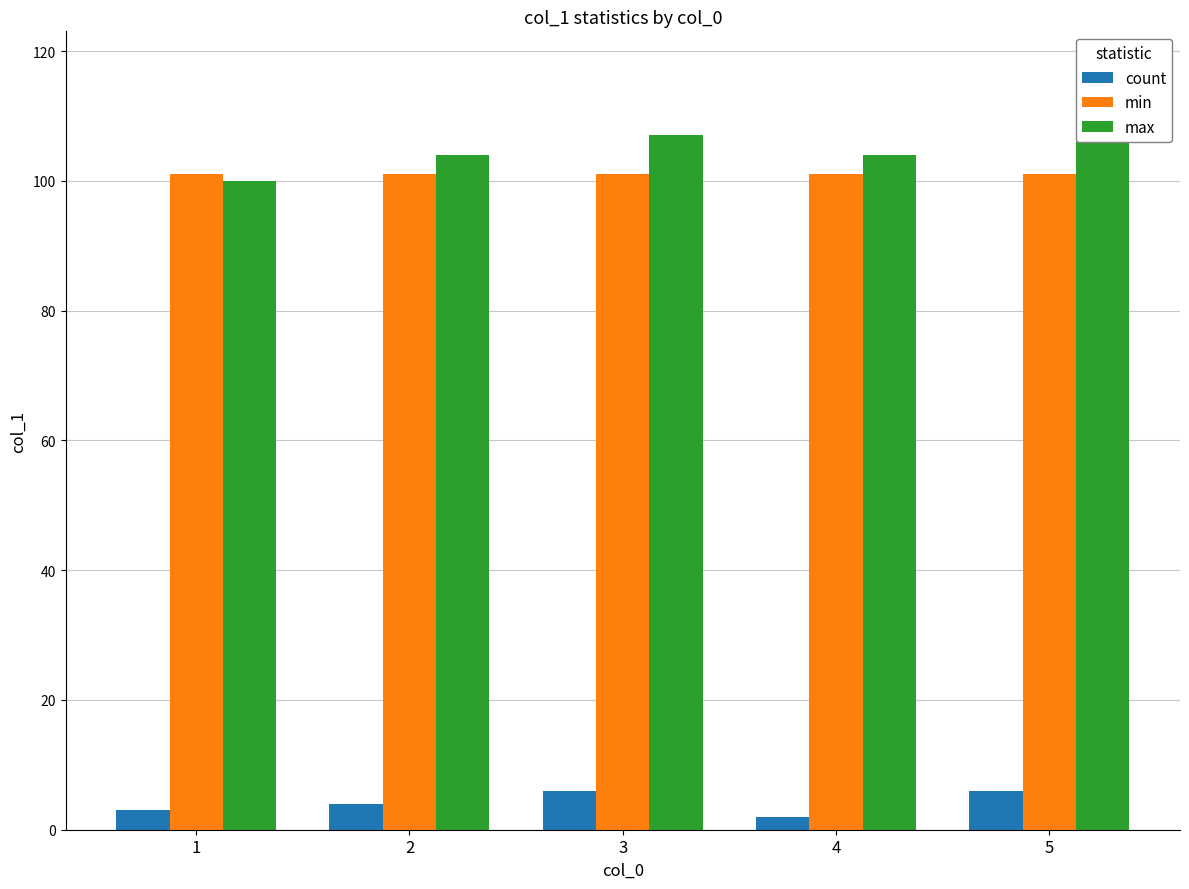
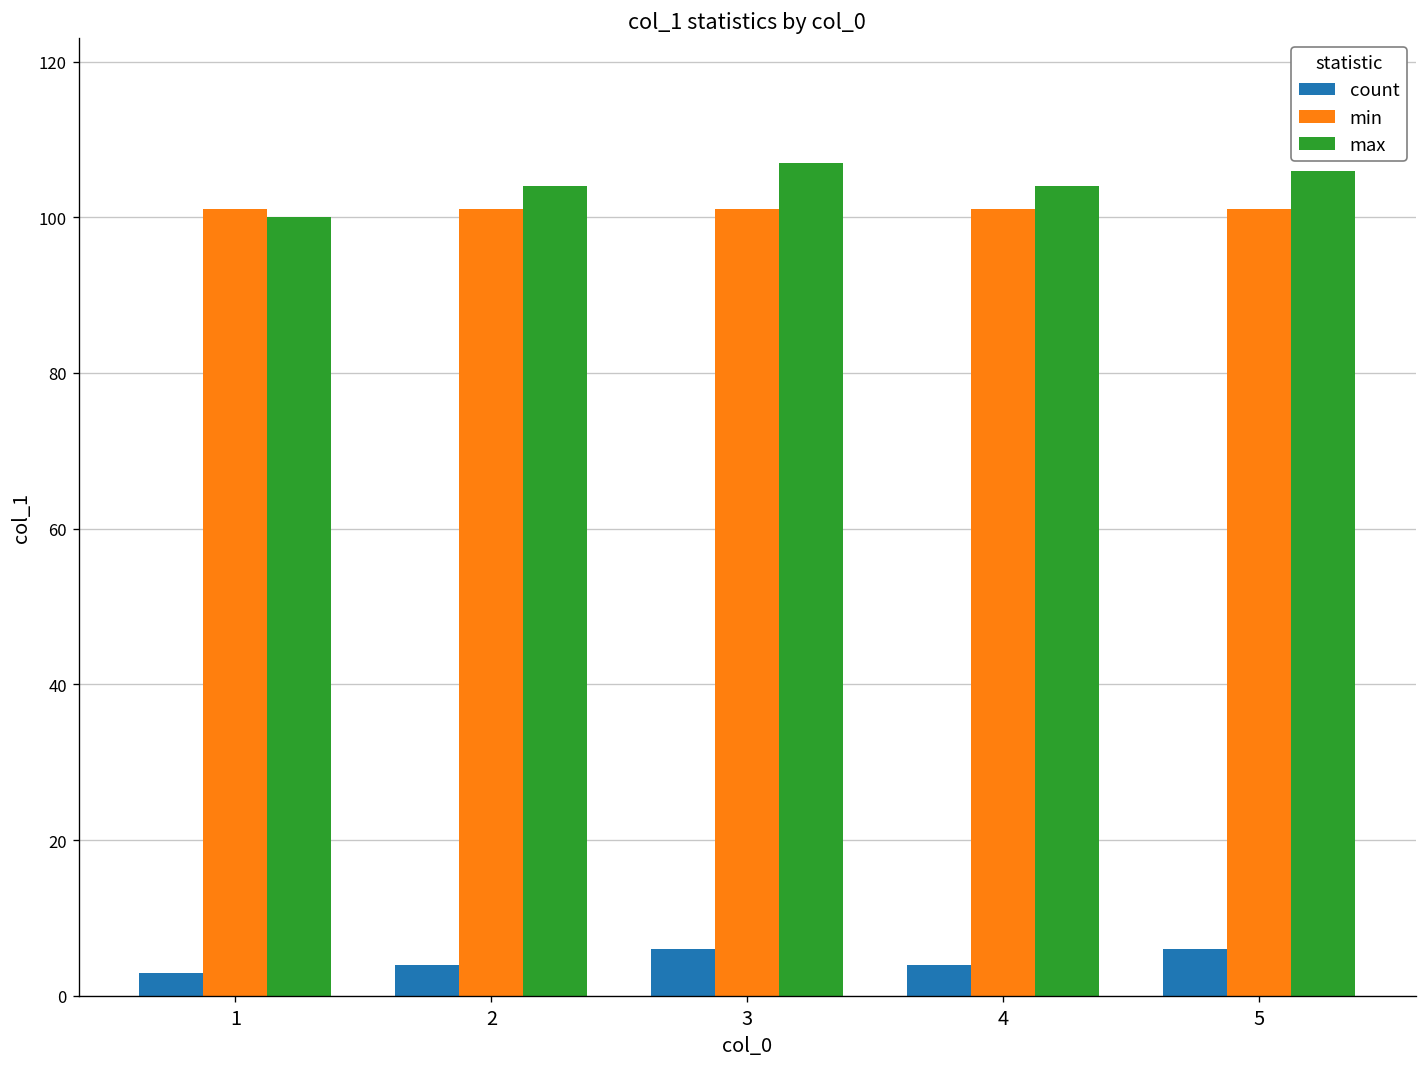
count, 4: 2 -> 4
